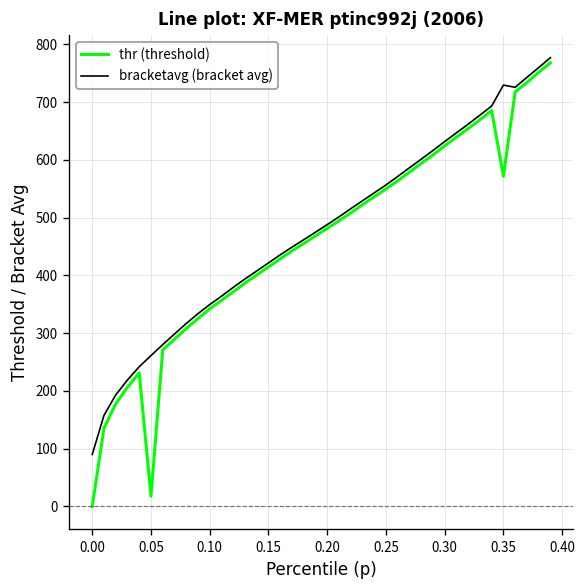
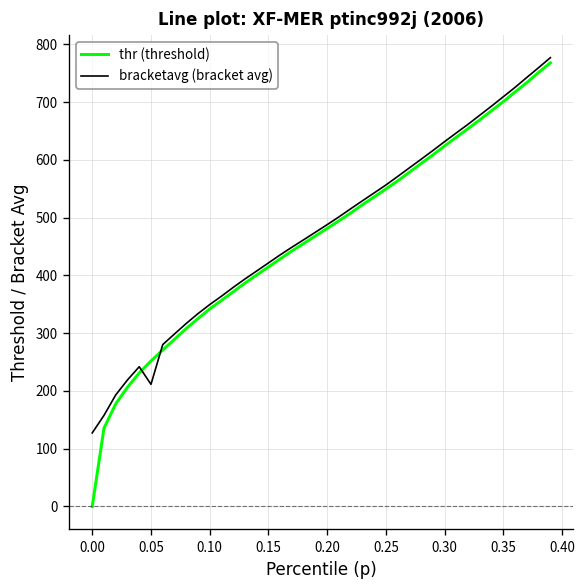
bracketavg (bracket avg), 0.00: 90 -> 130
thr (threshold), 0.05: 20 -> 250
bracketavg (bracket avg), 0.05: 260 -> 210
thr (threshold), 0.35: 570 -> 700
bracketavg (bracket avg), 0.35: 730 -> 710
